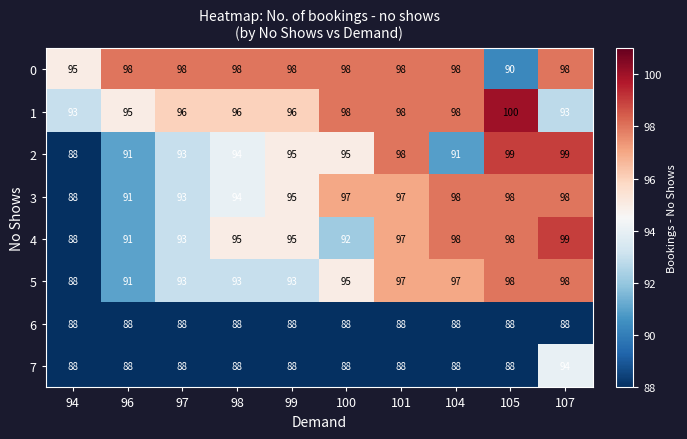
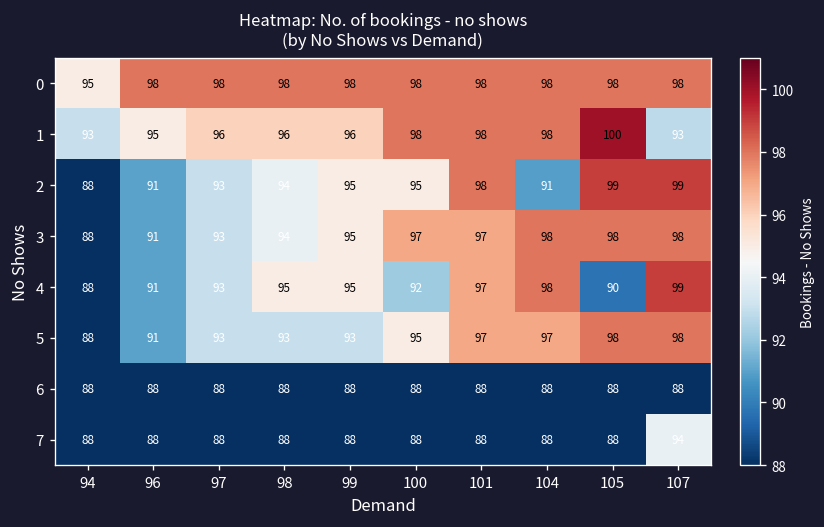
0, 105: 90 -> 98
4, 105: 98 -> 90
